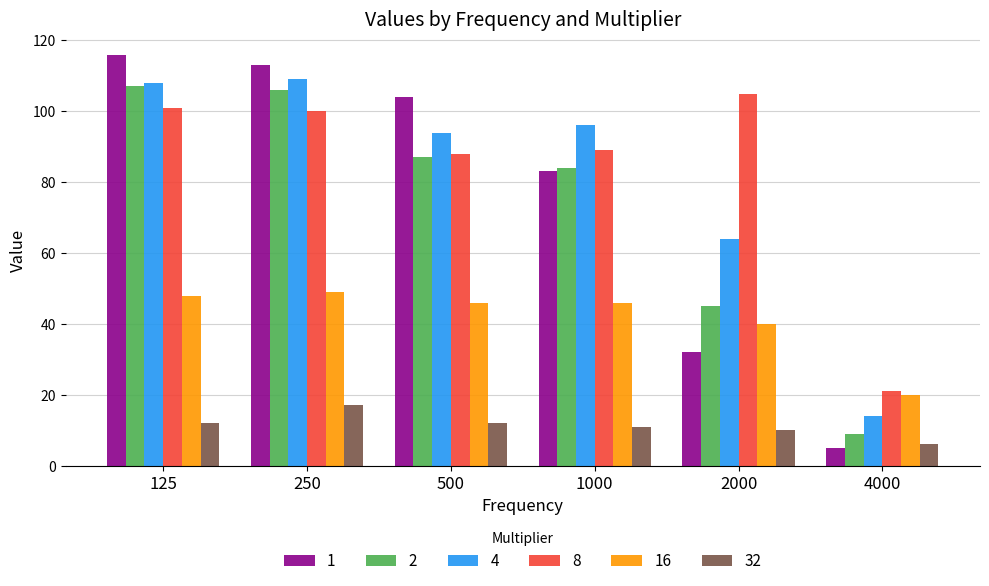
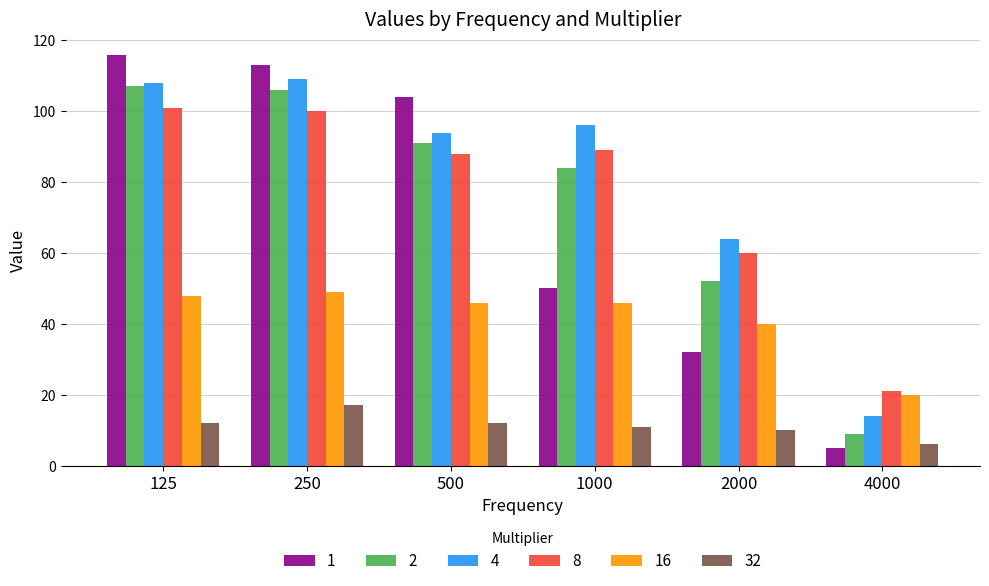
2, 500: 87 -> 91
1, 1000: 83 -> 50
2, 2000: 45 -> 52
8, 2000: 105 -> 60
